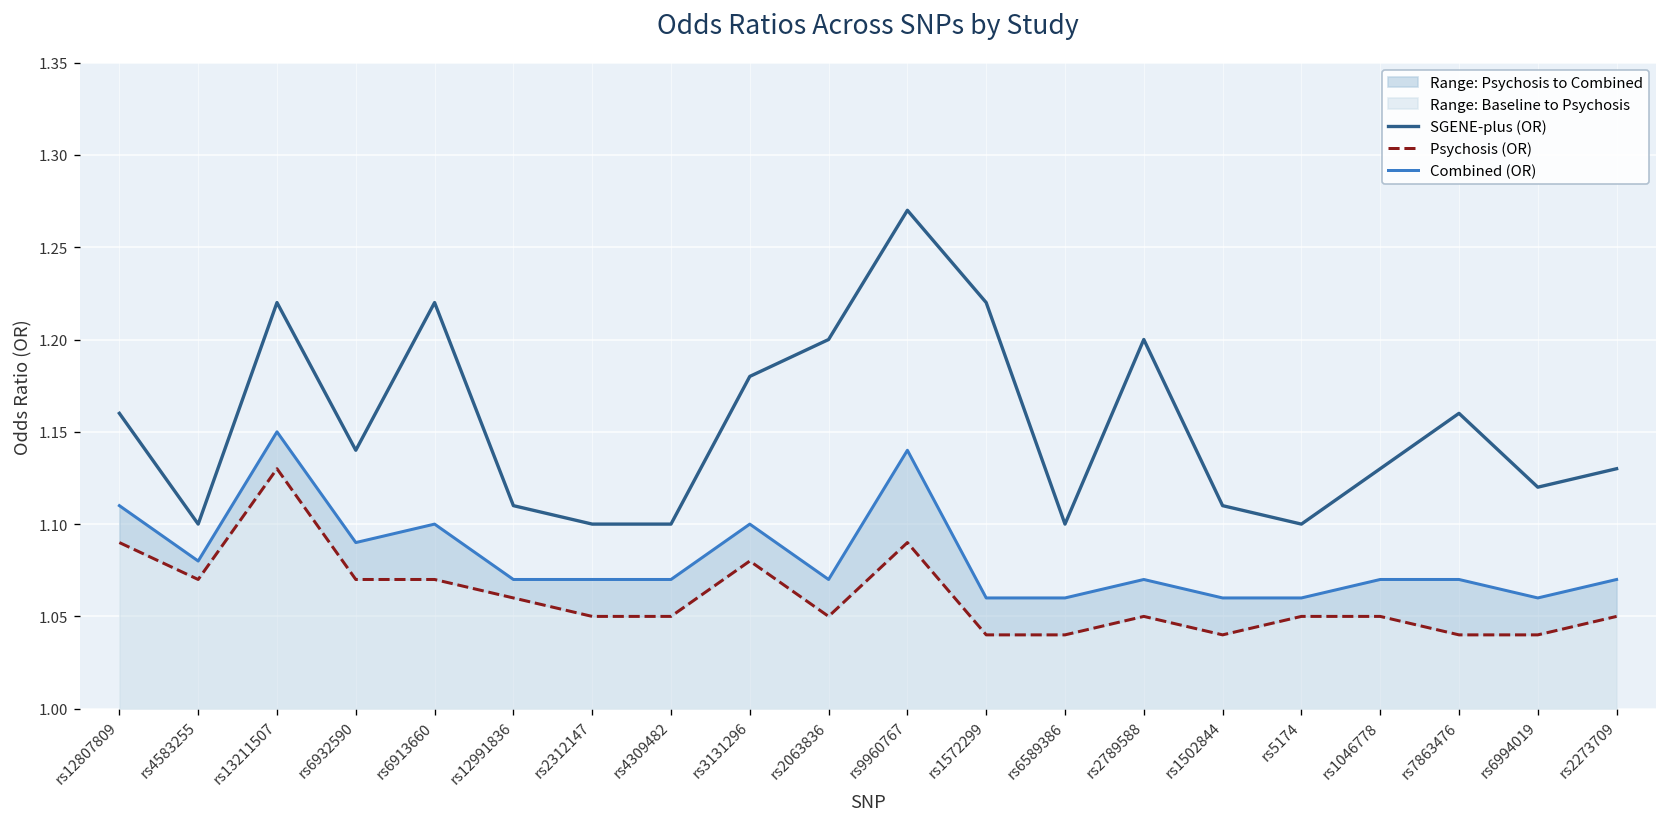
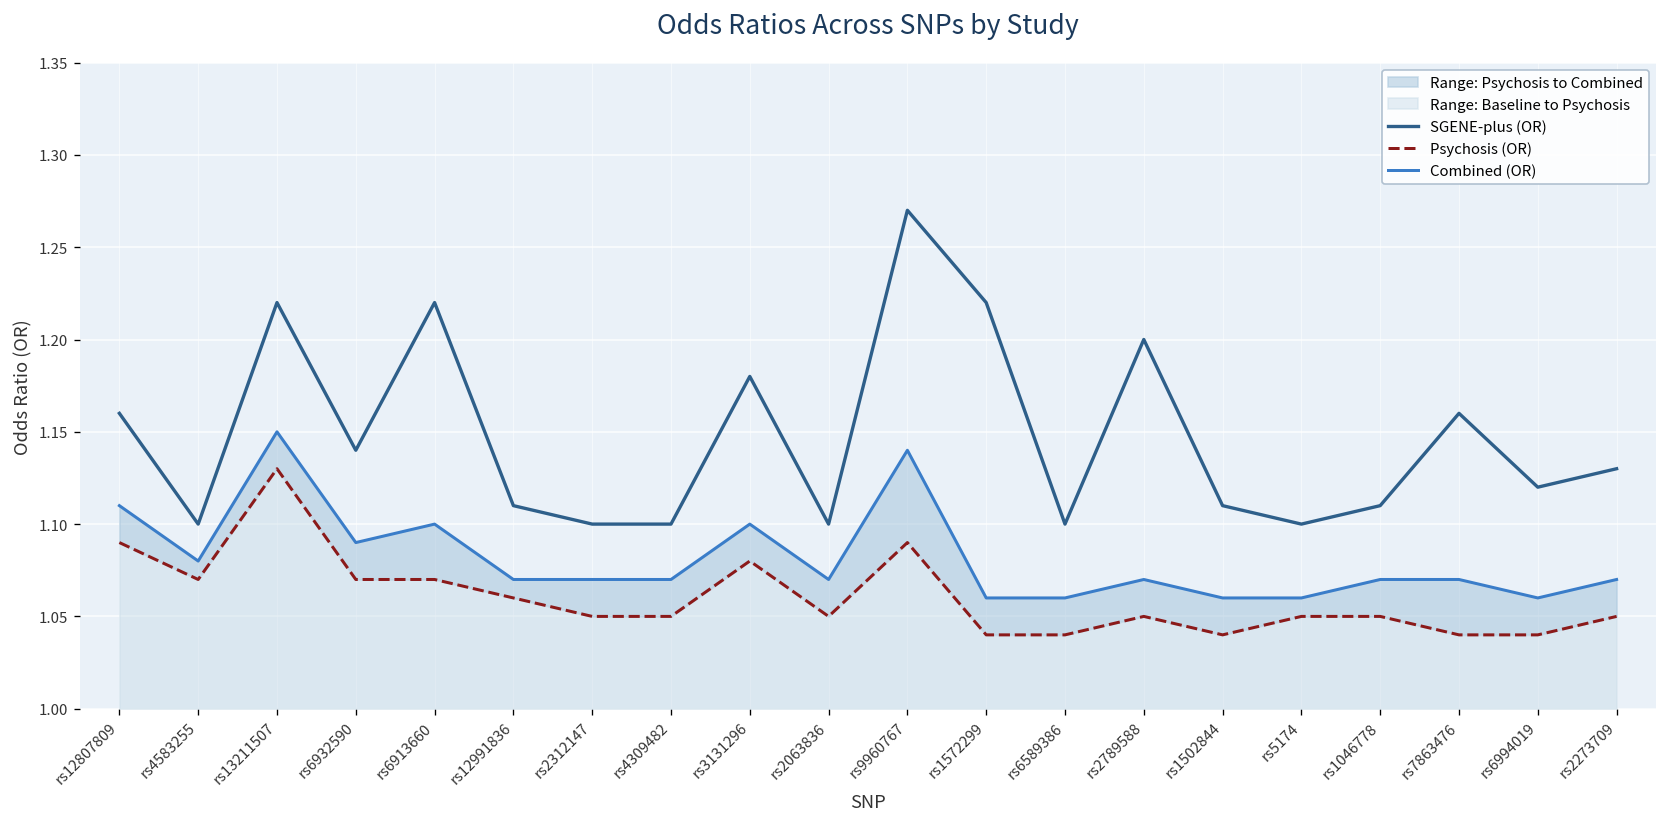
SGENE-plus (OR), rs2063836: 1.2 -> 1.1
SGENE-plus (OR), rs1046778: 1.13 -> 1.11
